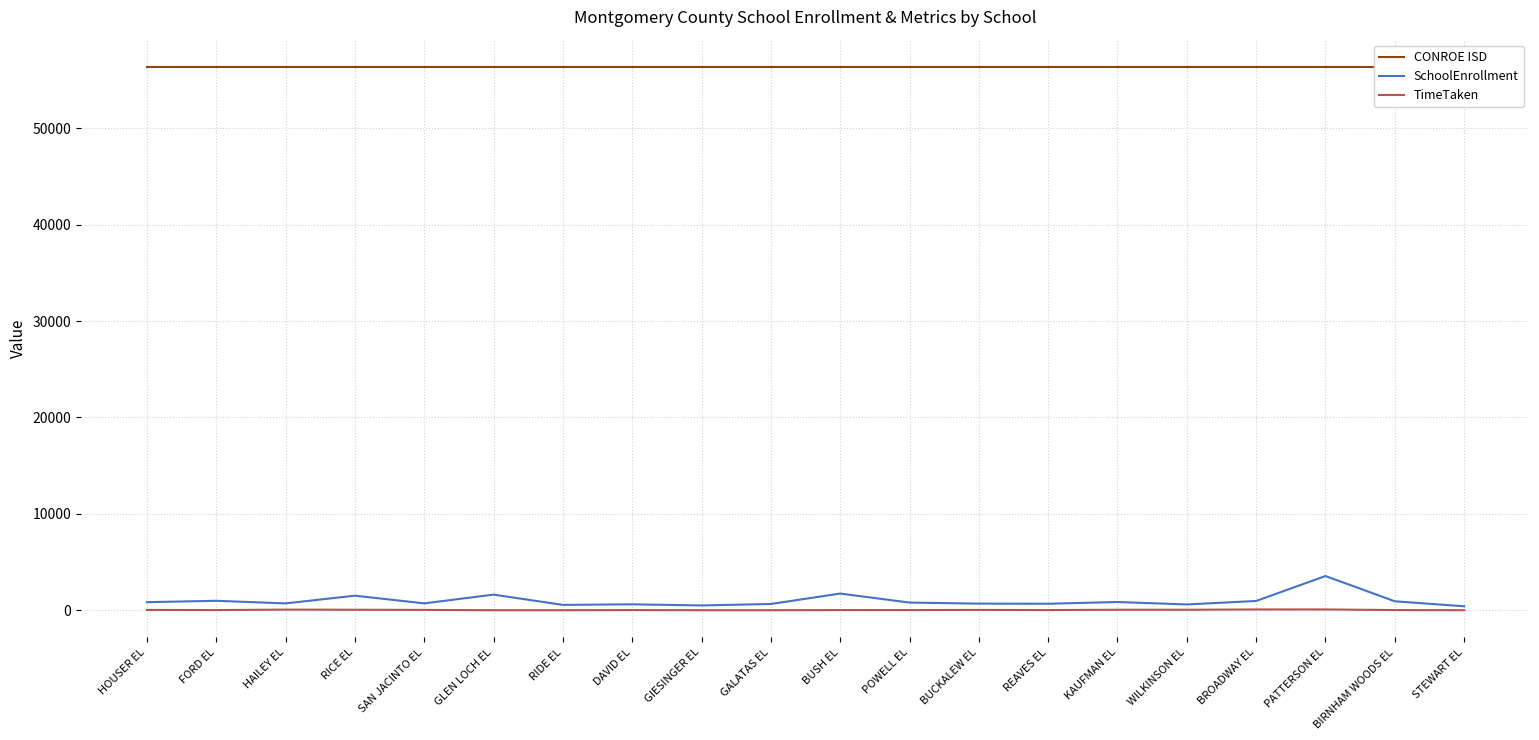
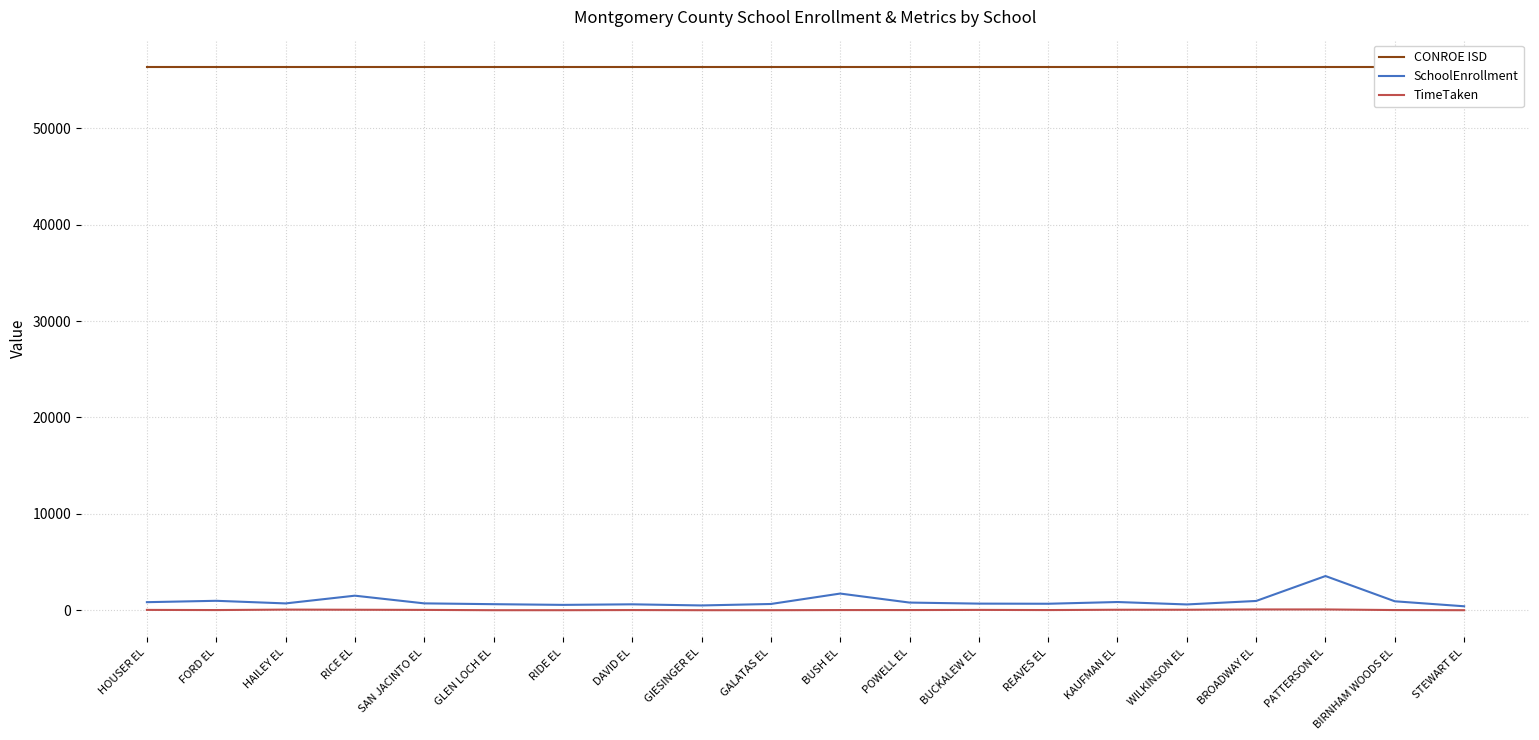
SchoolEnrollment, GLEN LOCH EL: 2000 -> 1000
